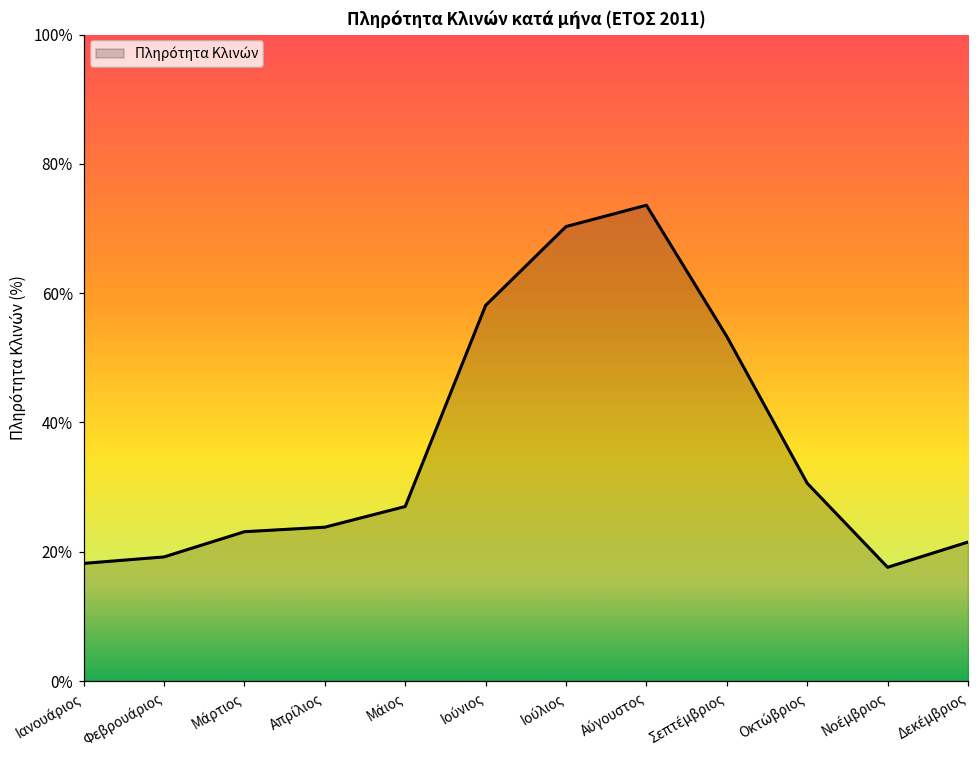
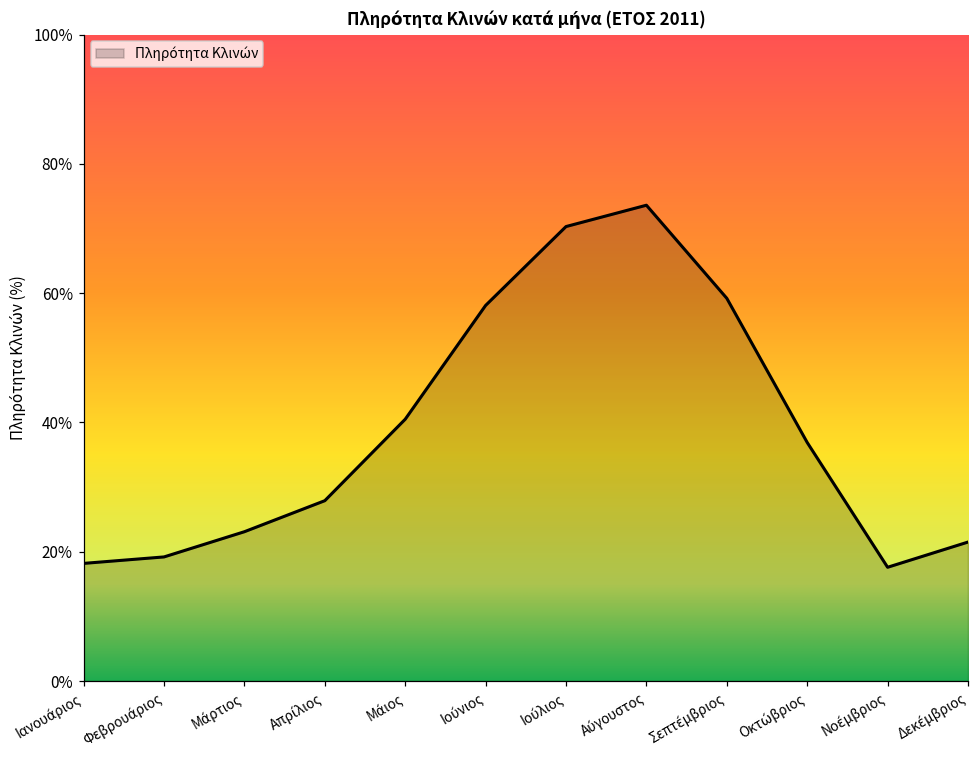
Απρίλιος: 24% -> 28%
Μάιος: 27% -> 41%
Σεπτέμβριος: 53% -> 59%
Οκτώβριος: 31% -> 37%
